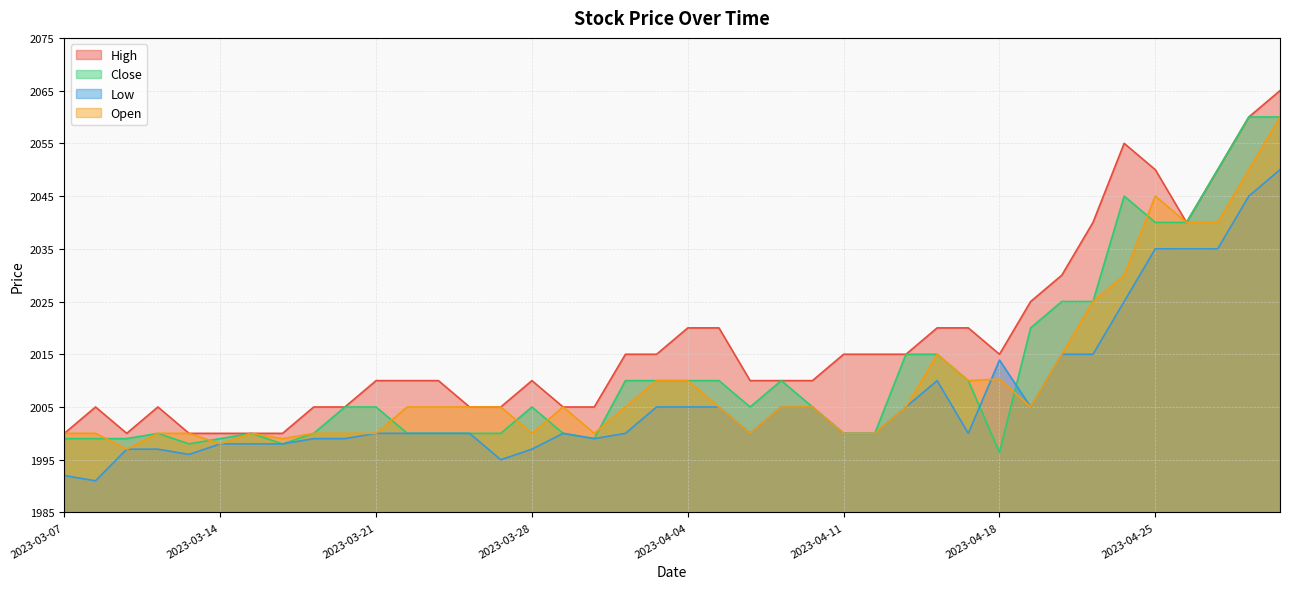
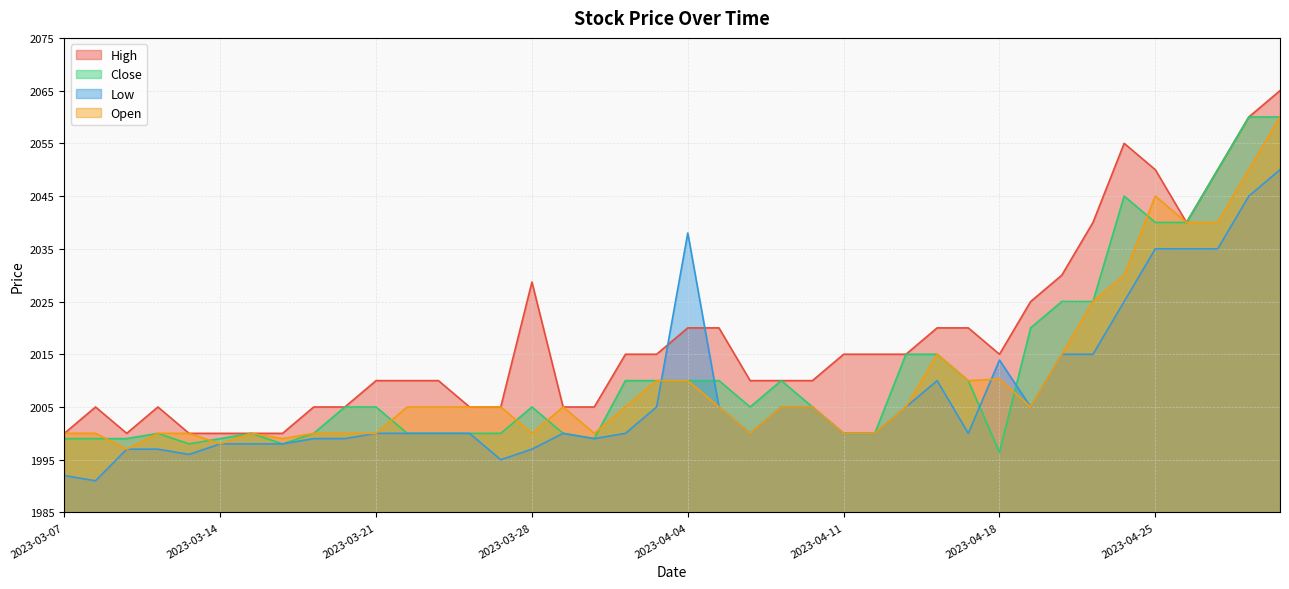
High, 2023-03-28: 2010 -> 2029
Low, 2023-04-04: 2005 -> 2038
